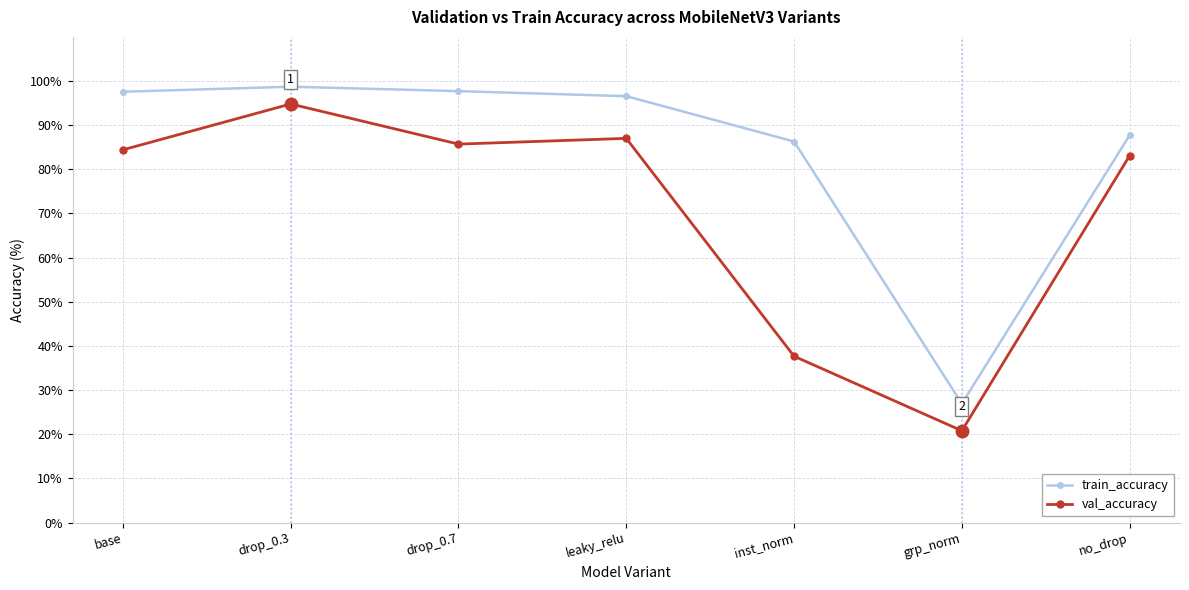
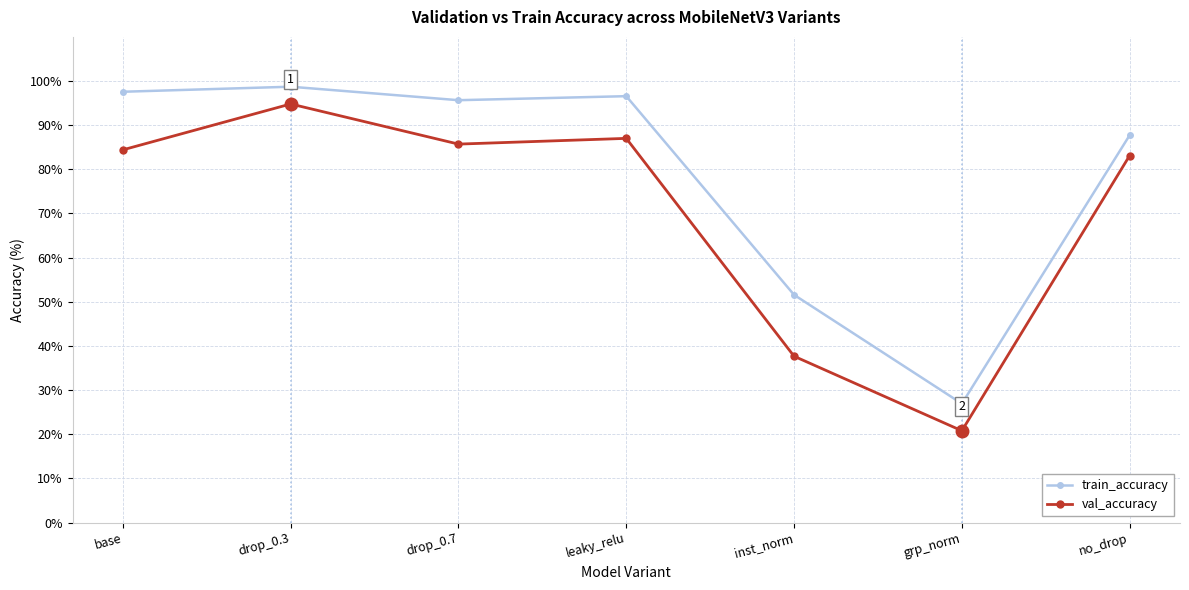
train_accuracy, drop_0.7: 98% -> 96%
train_accuracy, inst_norm: 86% -> 52%
